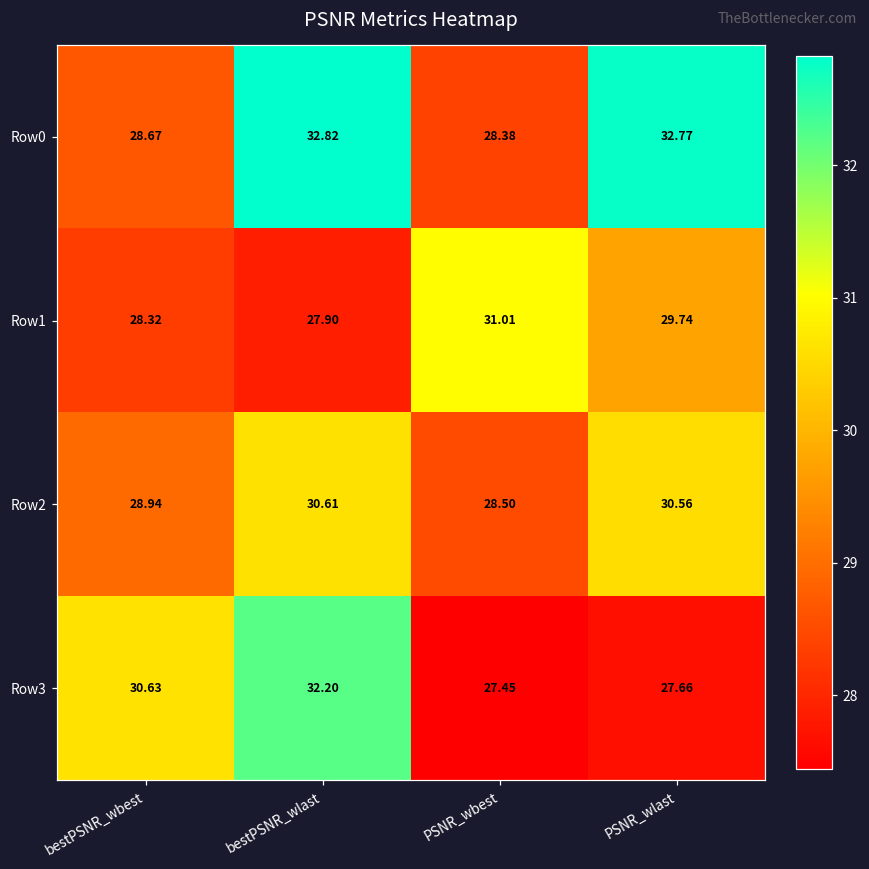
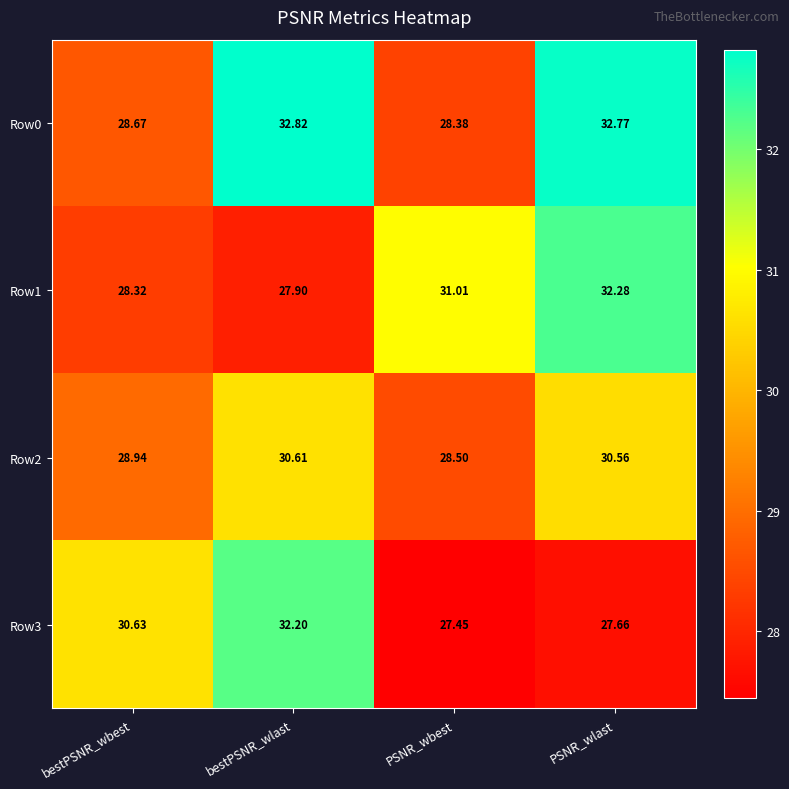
Row1, PSNR_wlast: 29.74 -> 32.28
